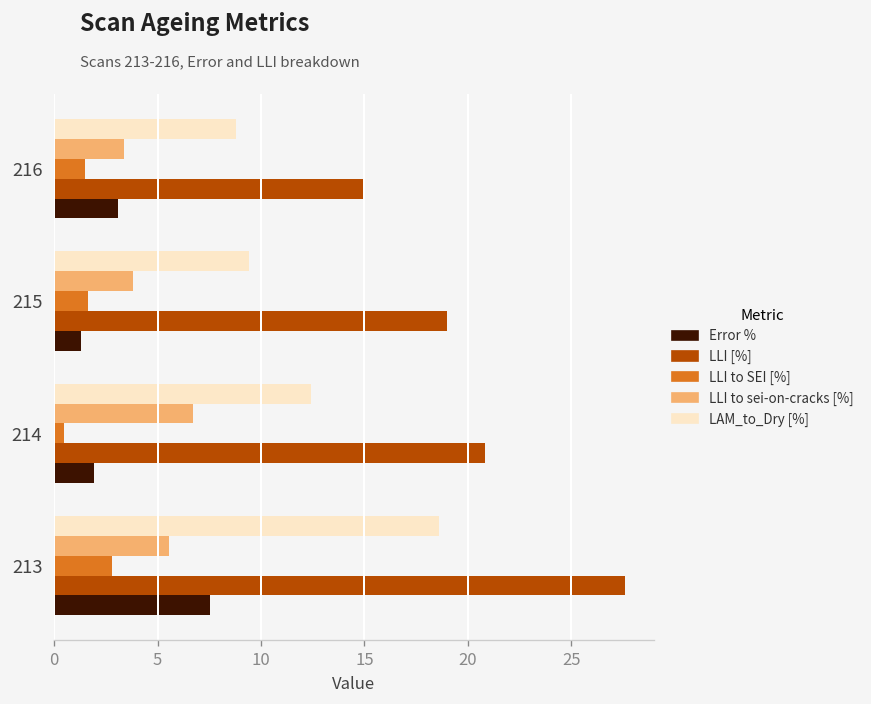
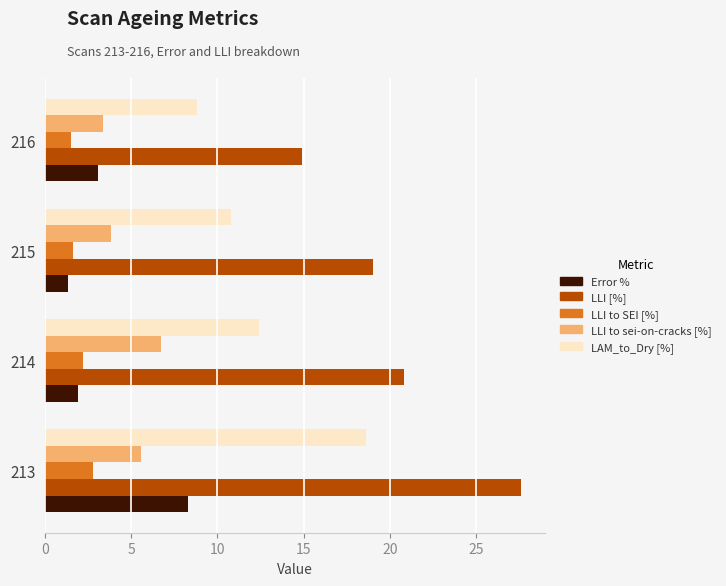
LAM_to_Dry [%], 215: 9.4 -> 10.8
LLI to SEI [%], 214: 0.5 -> 2.2
Error %, 213: 7.6 -> 8.3
